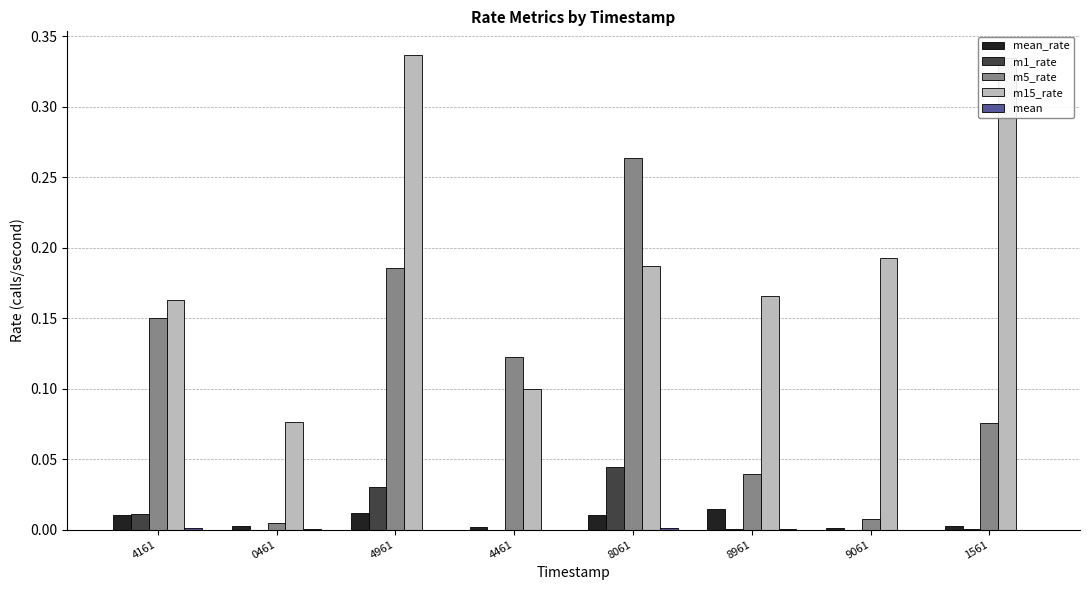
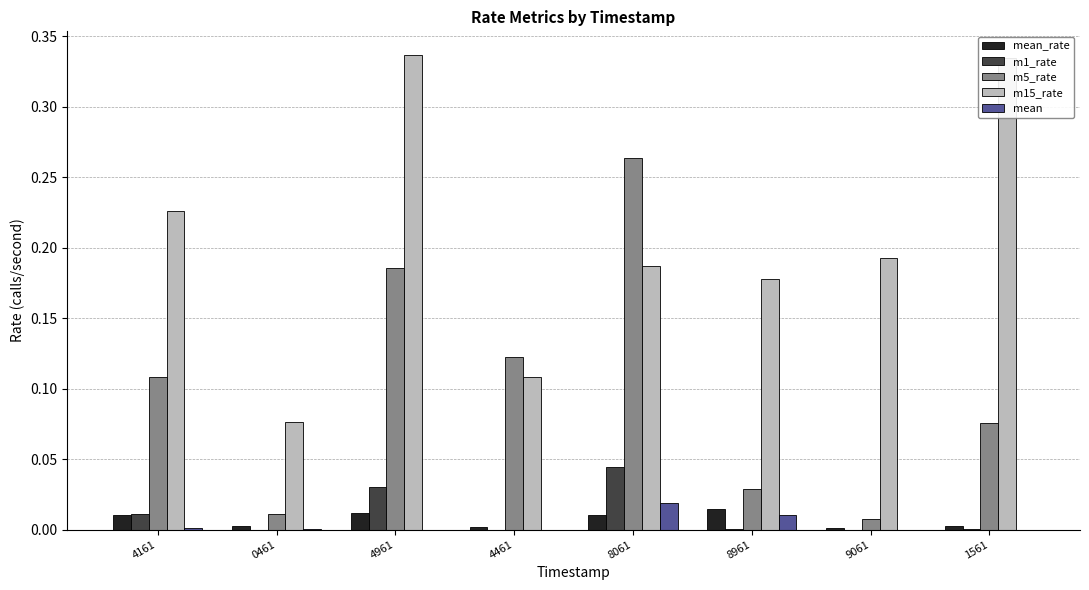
m5_rate, 4161: 0.150 -> 0.108
m15_rate, 4161: 0.163 -> 0.226
m5_rate, 0461: 0.005 -> 0.011
m15_rate, 4461: 0.100 -> 0.109
mean, 8061: 0.001 -> 0.019
m5_rate, 8961: 0.039 -> 0.029
m15_rate, 8961: 0.166 -> 0.178
mean, 8961: 0.000 -> 0.010
